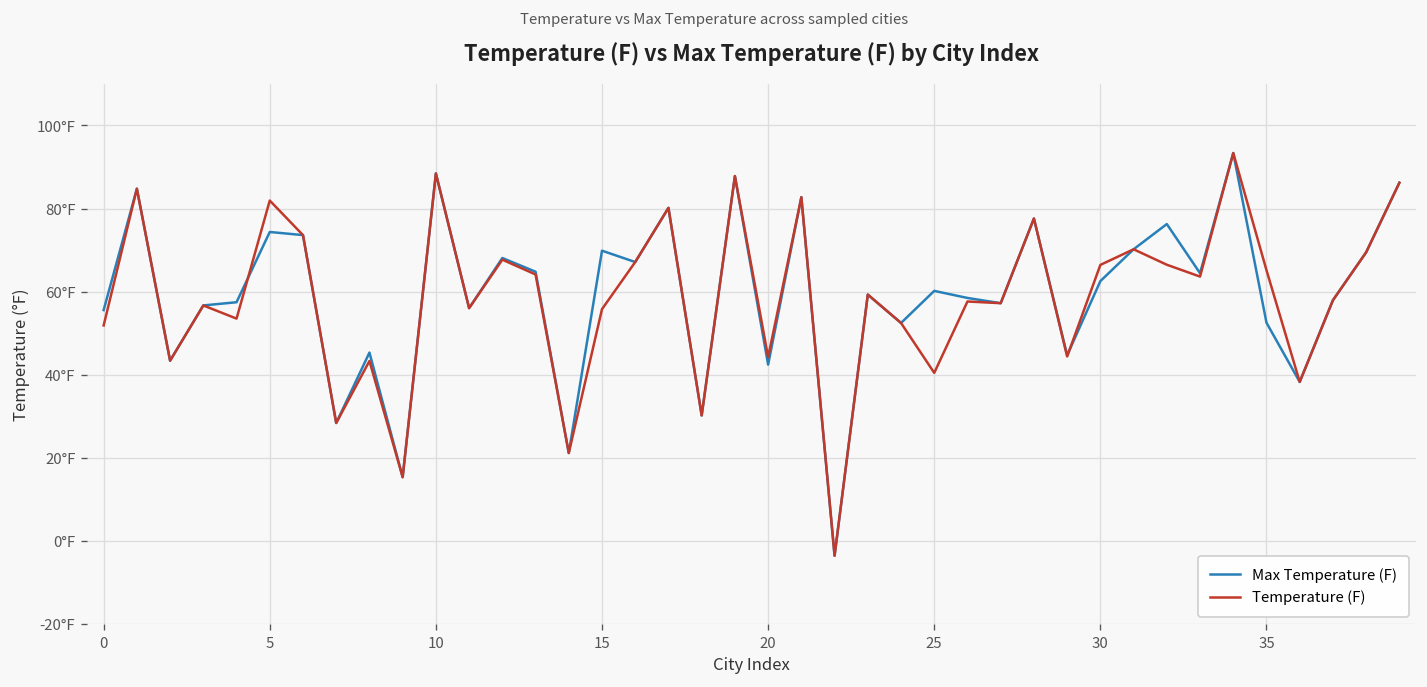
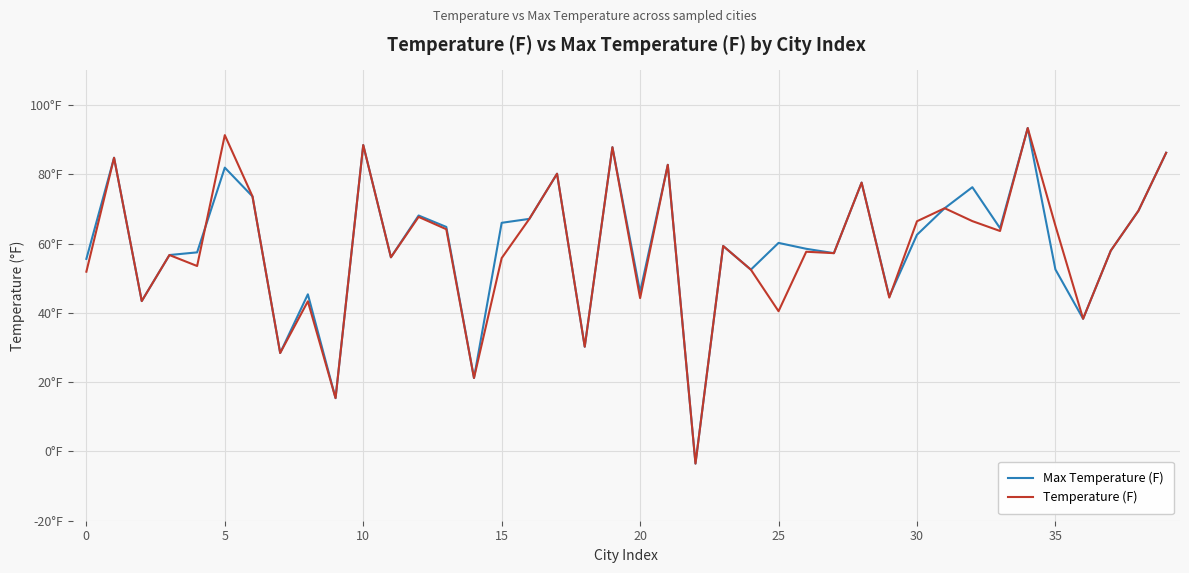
Max Temperature (F), 5: 74°F -> 82°F
Temperature (F), 5: 82°F -> 91°F
Max Temperature (F), 15: 70°F -> 66°F
Max Temperature (F), 20: 42°F -> 46°F
